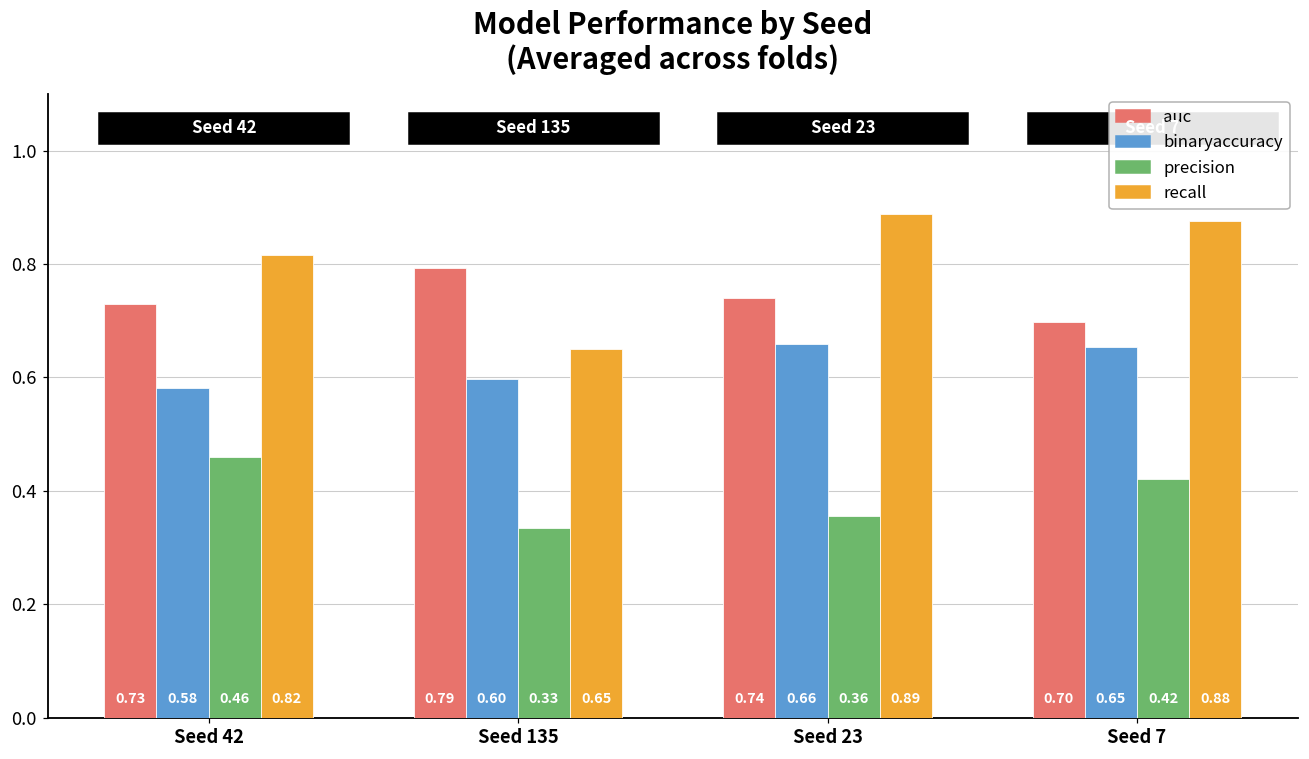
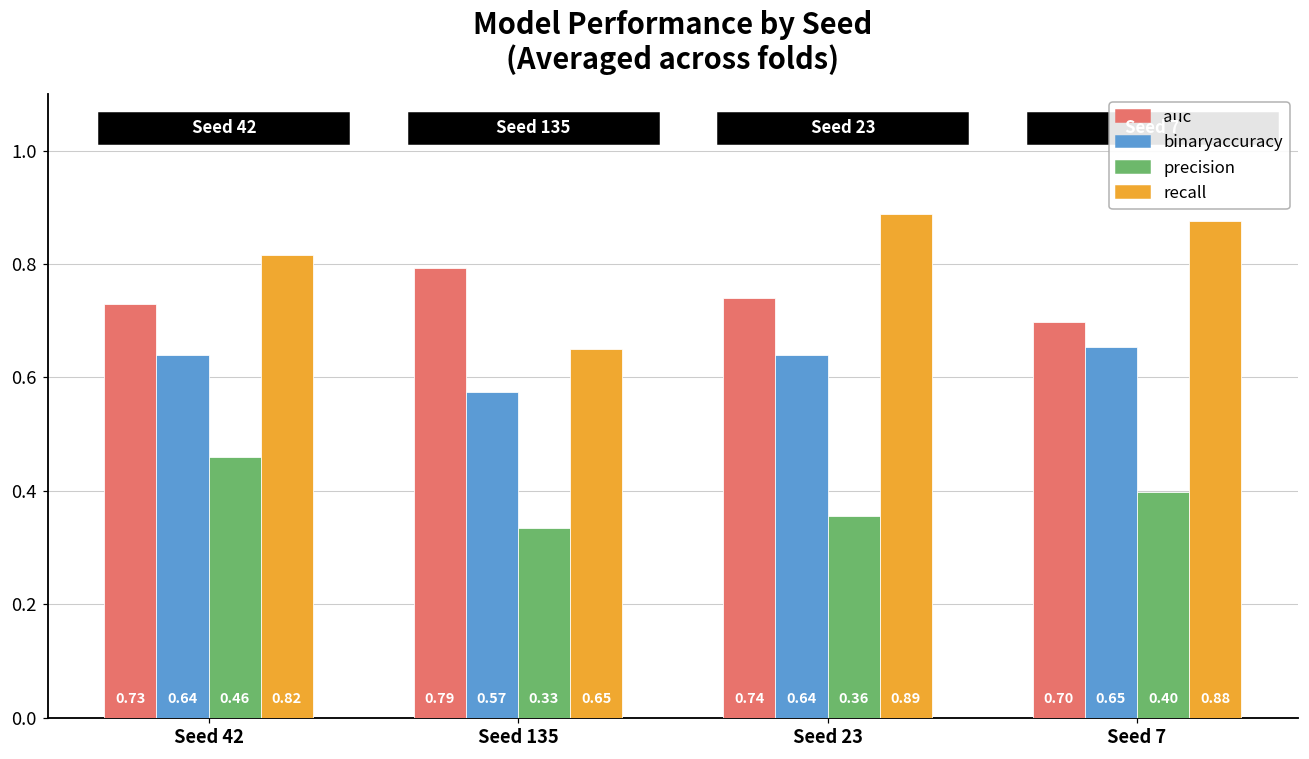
binaryaccuracy, Seed 42: 0.58 -> 0.64
binaryaccuracy, Seed 135: 0.60 -> 0.57
binaryaccuracy, Seed 23: 0.66 -> 0.64
precision, Seed 7: 0.42 -> 0.40
